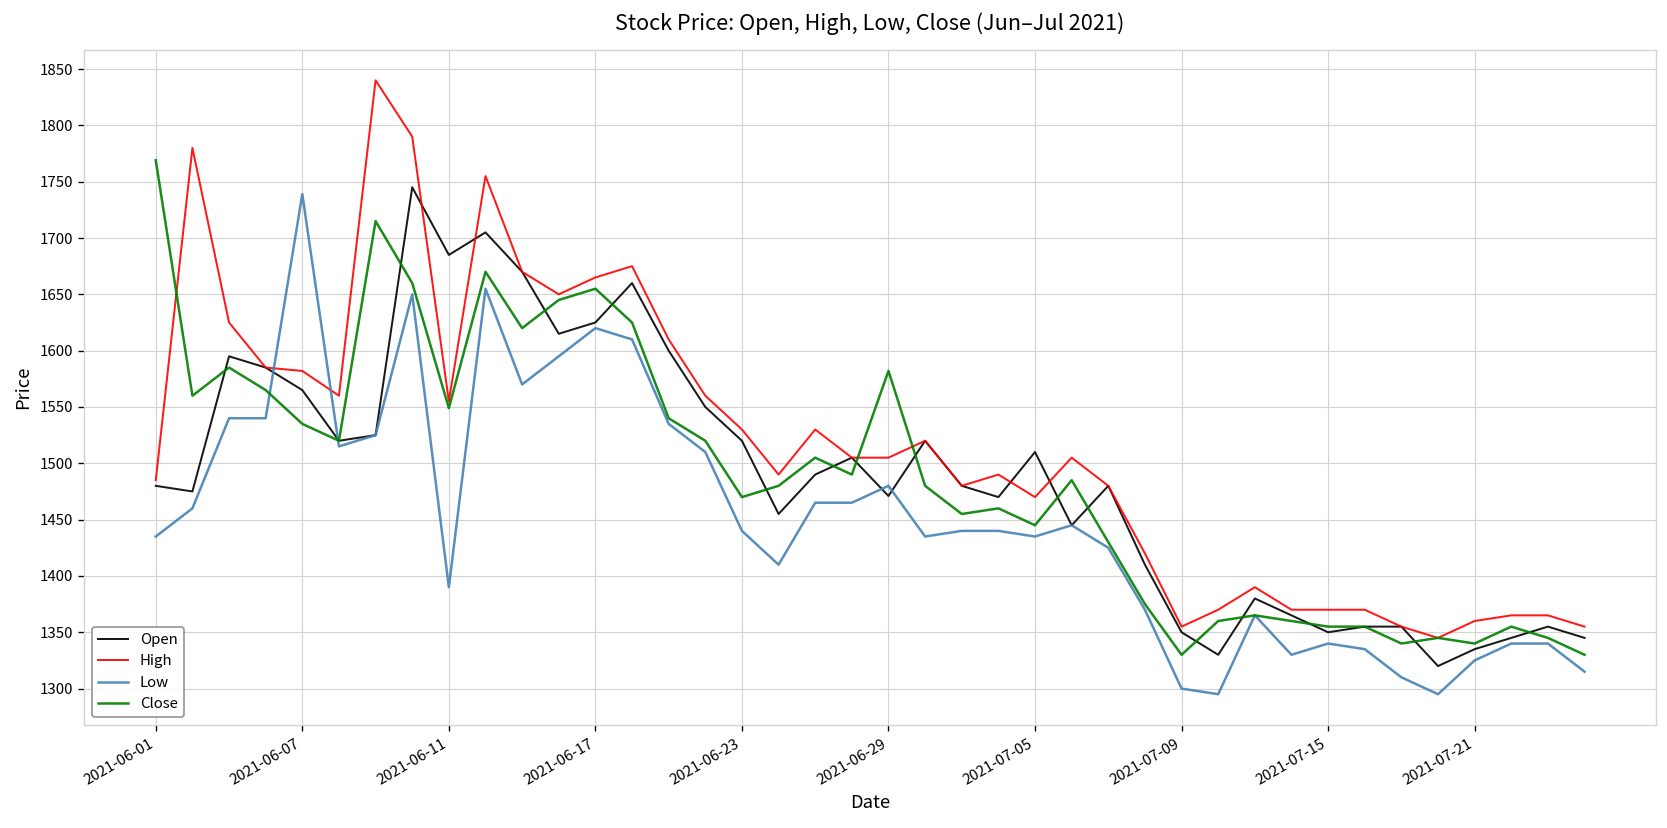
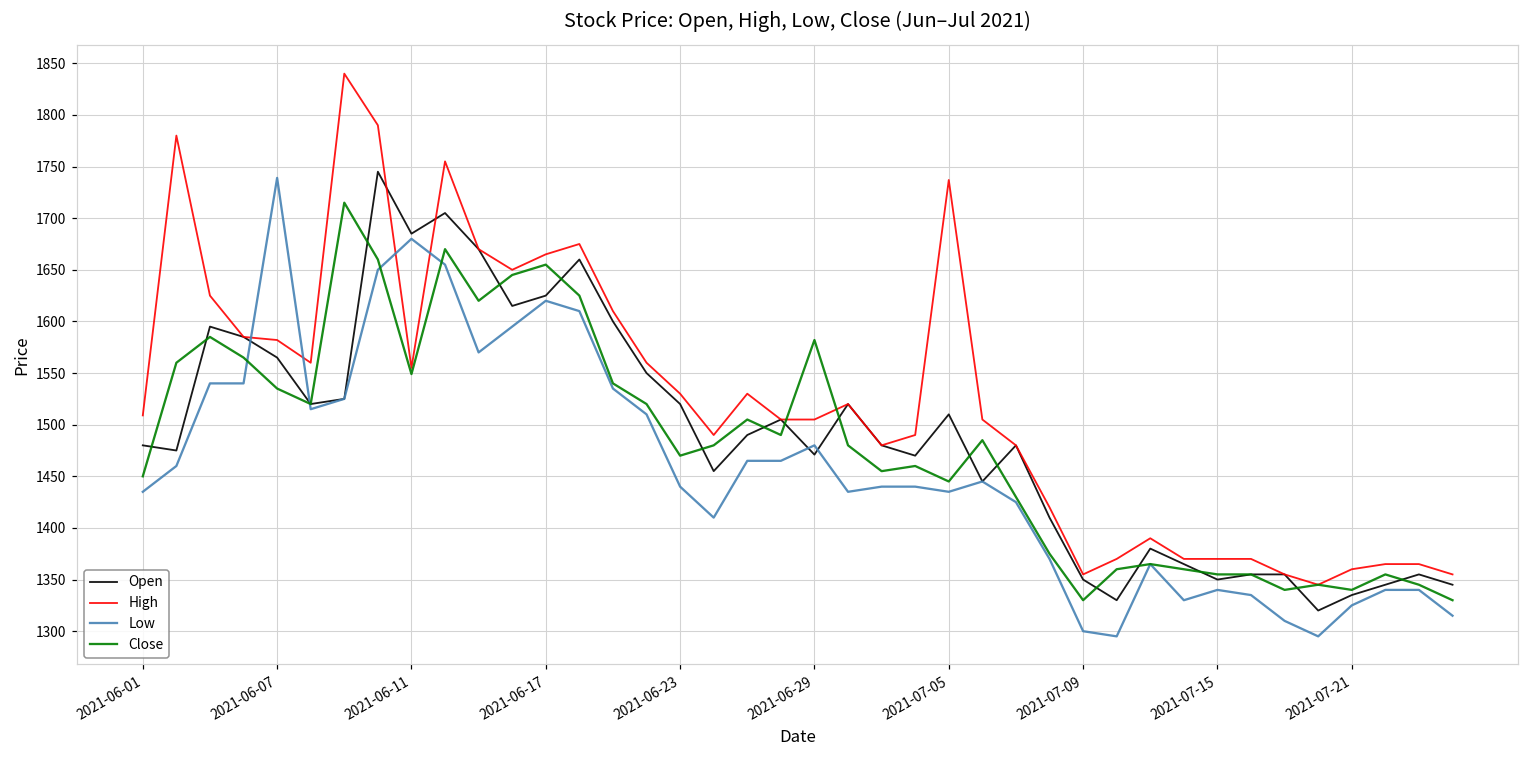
High, 2021-06-01: 1490 -> 1510
Close, 2021-06-01: 1770 -> 1450
Low, 2021-06-11: 1390 -> 1680
High, 2021-07-05: 1470 -> 1740
